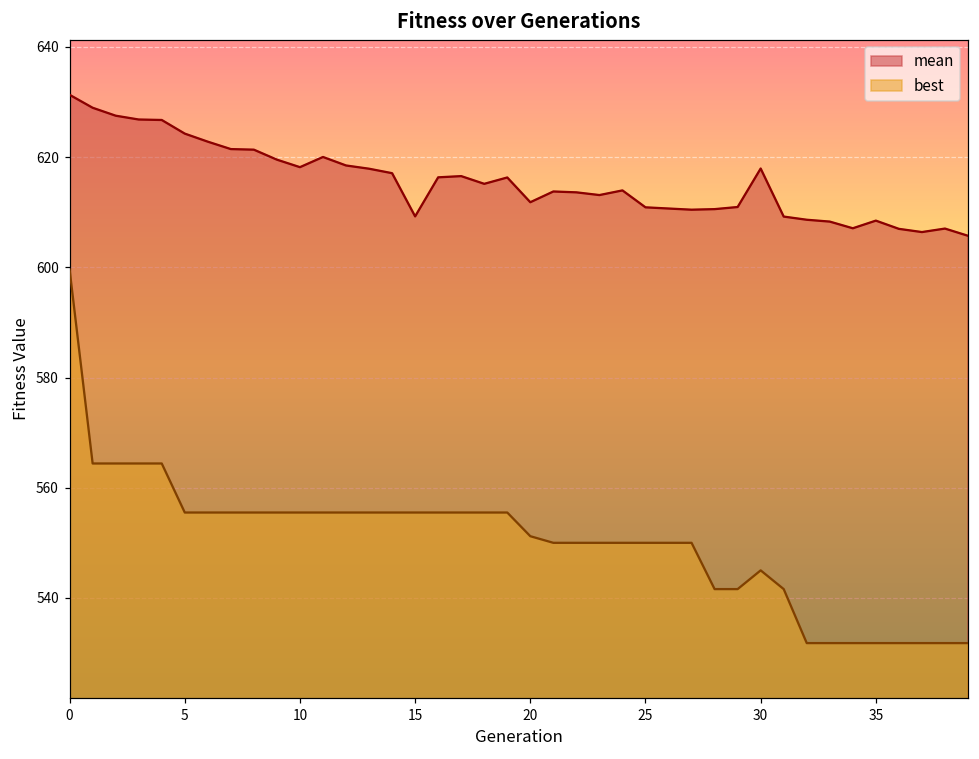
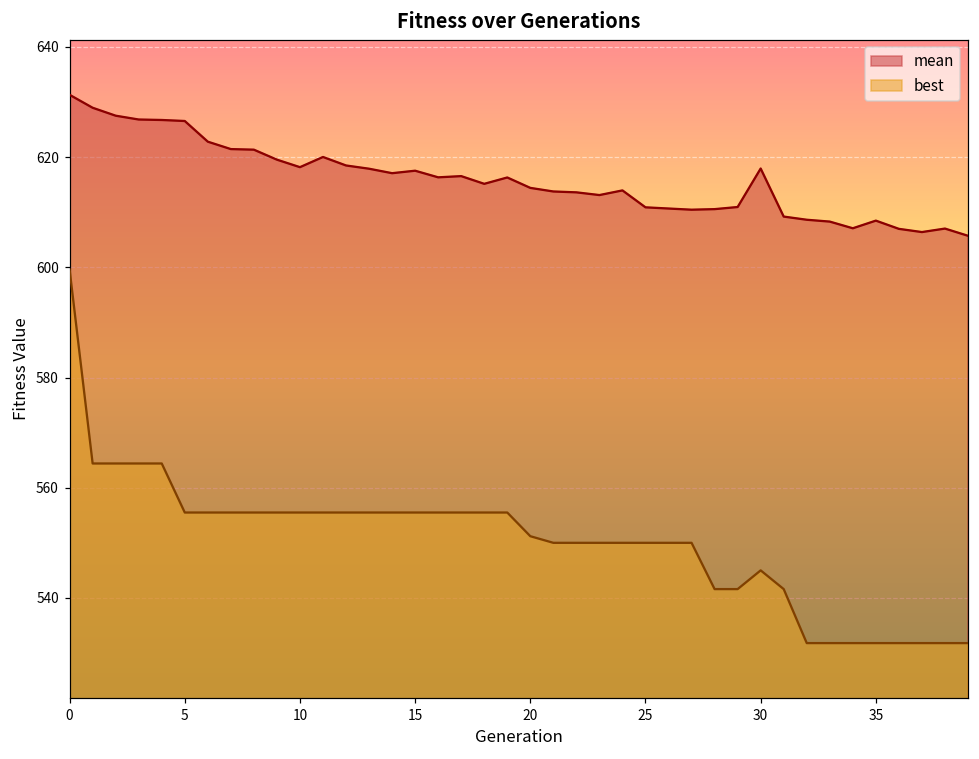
mean, 5: 624 -> 627
mean, 15: 609 -> 618
mean, 20: 612 -> 614
